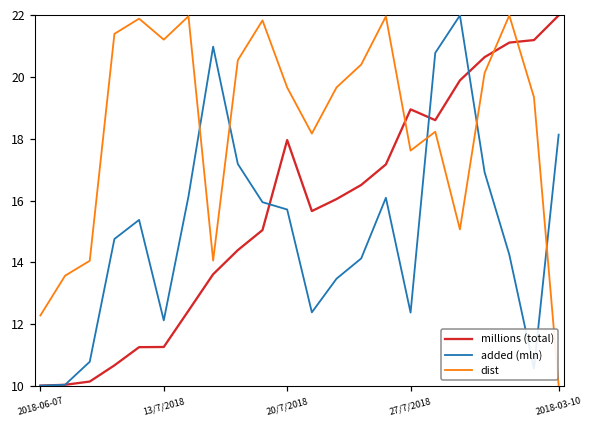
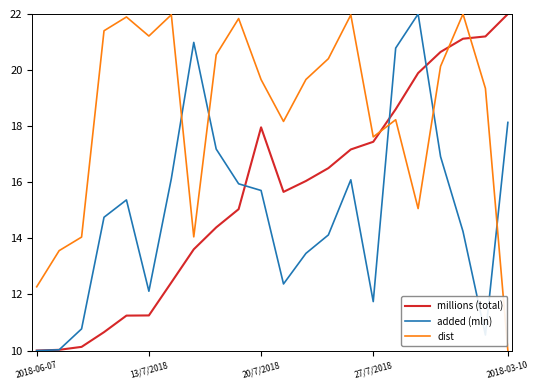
millions (total), 27/7/2018: 19.0 -> 17.4
added (mln), 27/7/2018: 12.4 -> 11.7
